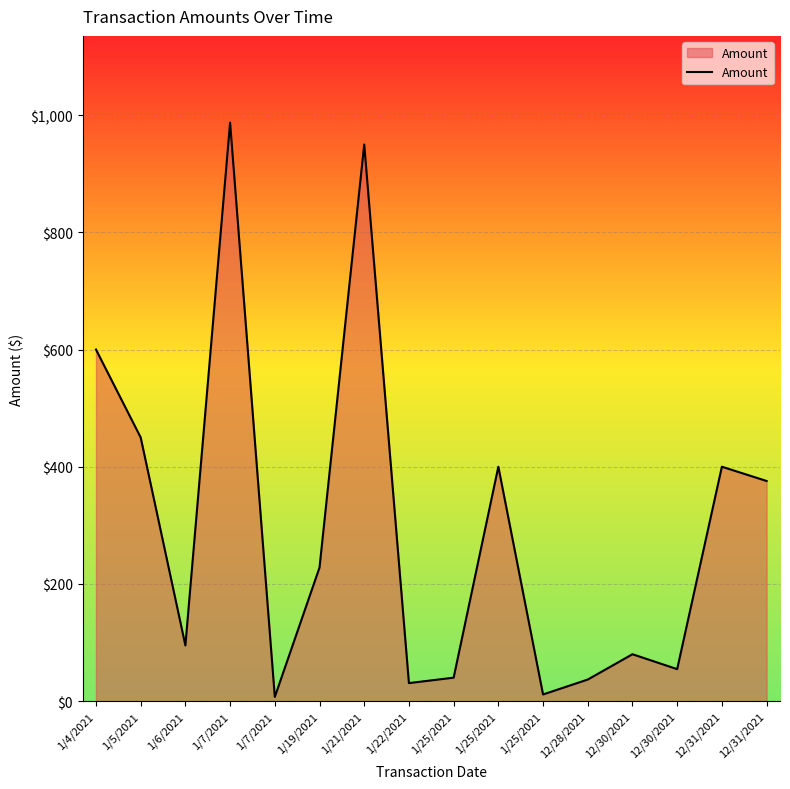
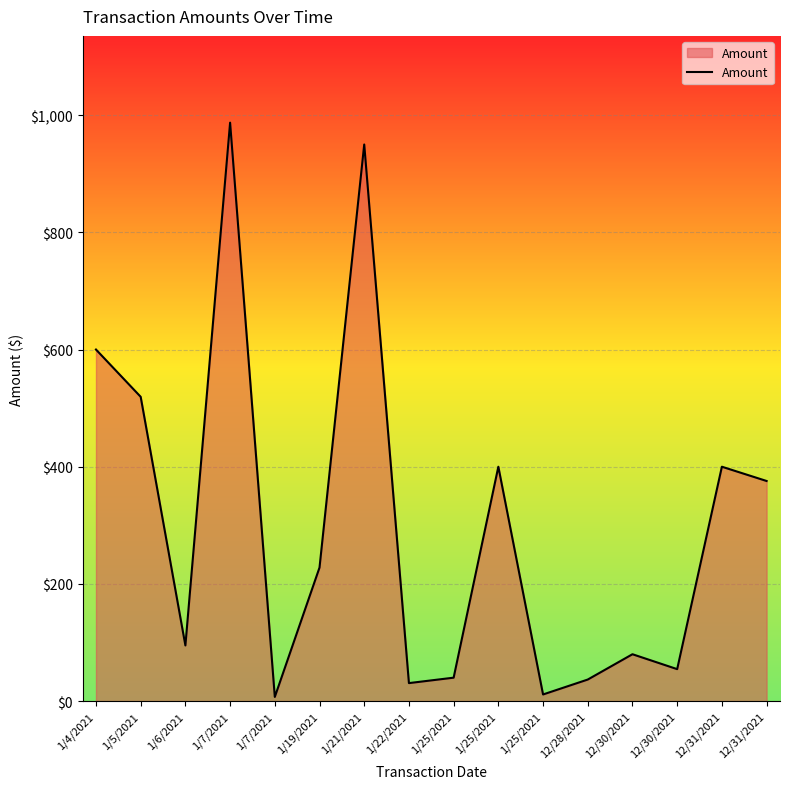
1/5/2021: $450 -> $520
